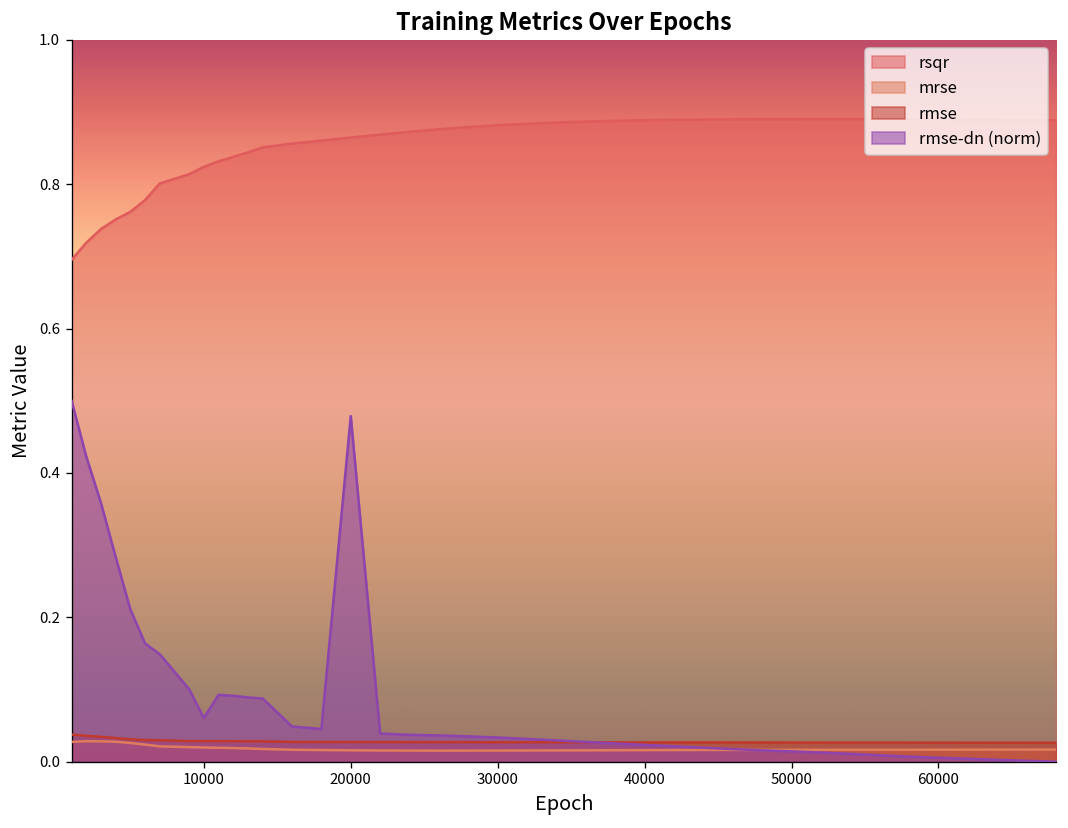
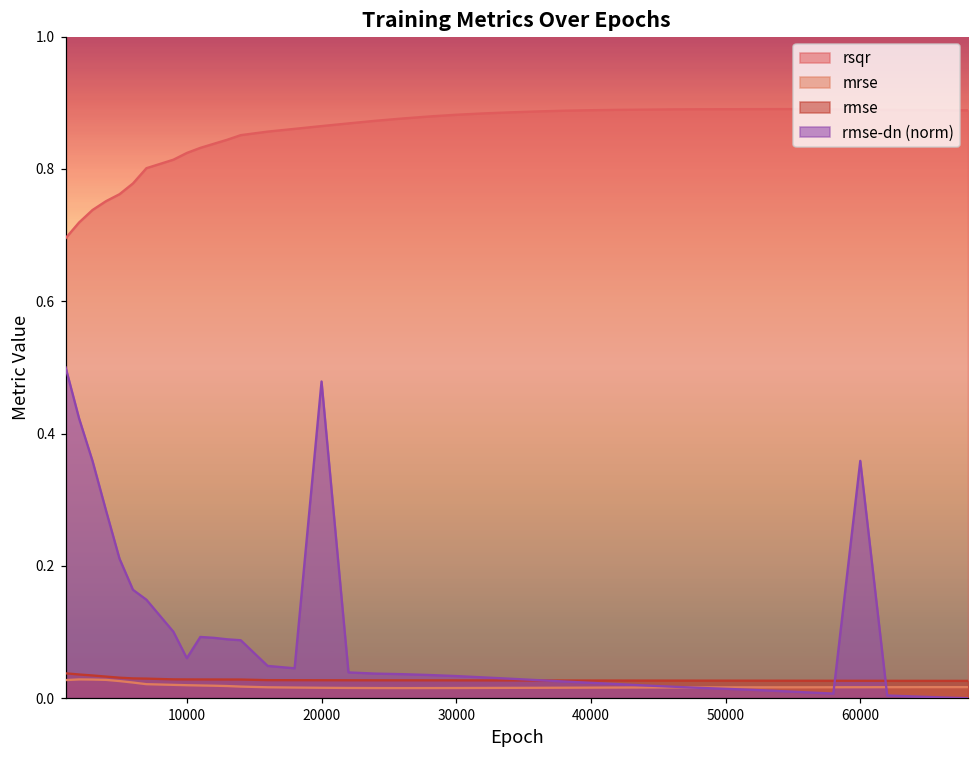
rmse-dn (norm), 60000: 0.01 -> 0.36
